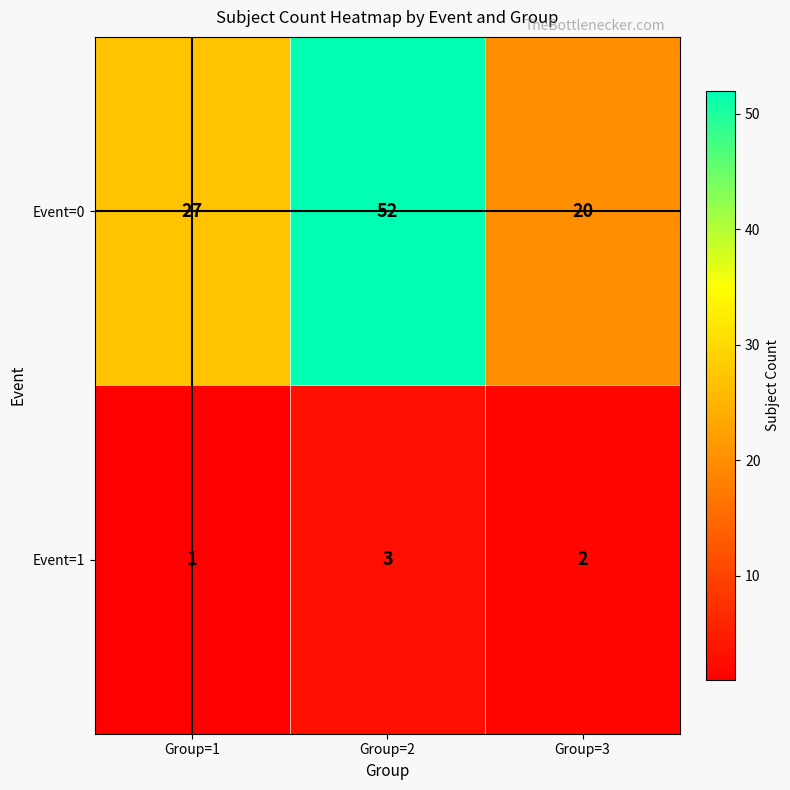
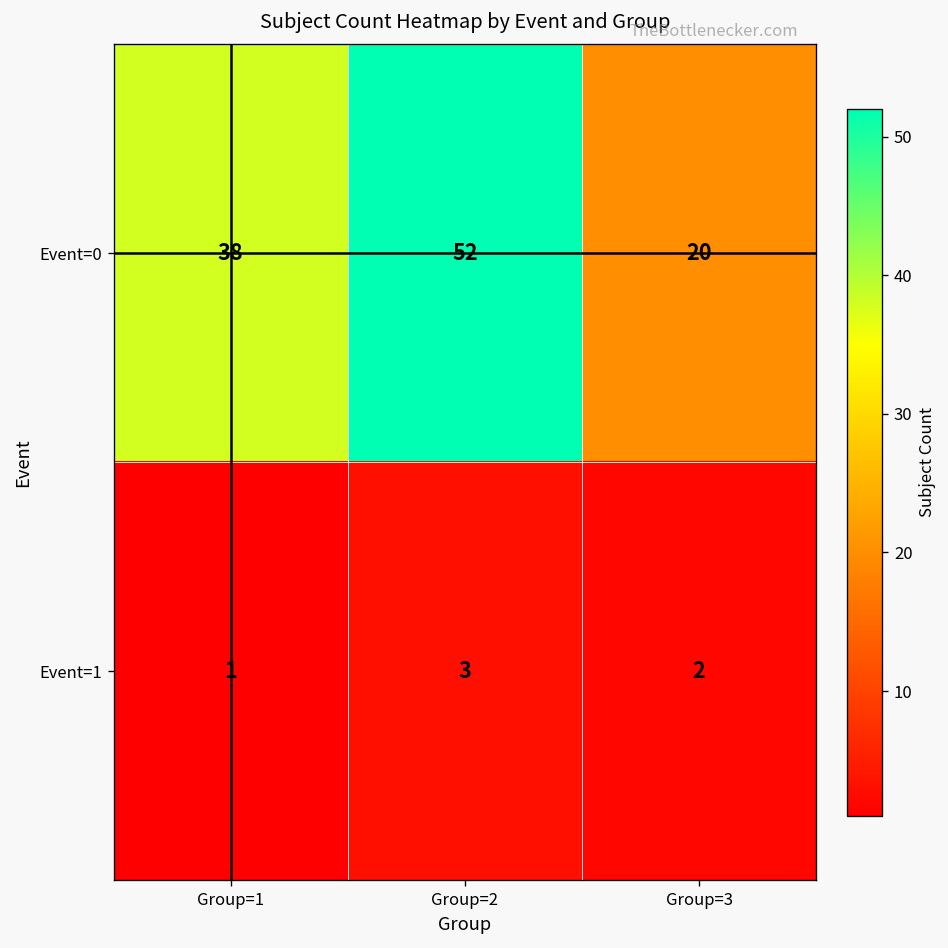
Event=0, Group=1: 27 -> 38
